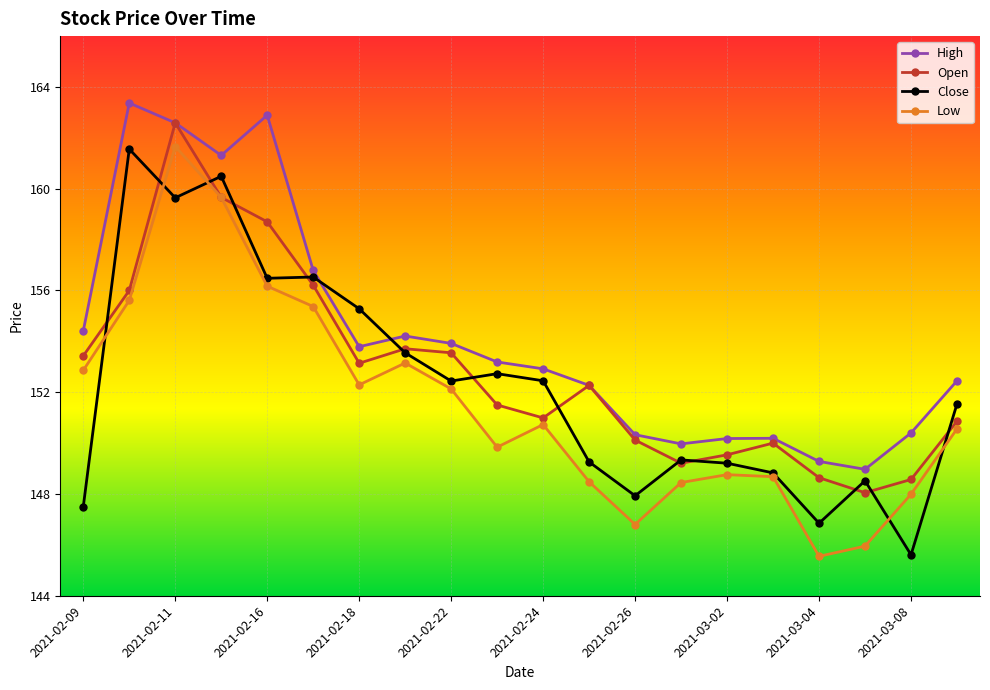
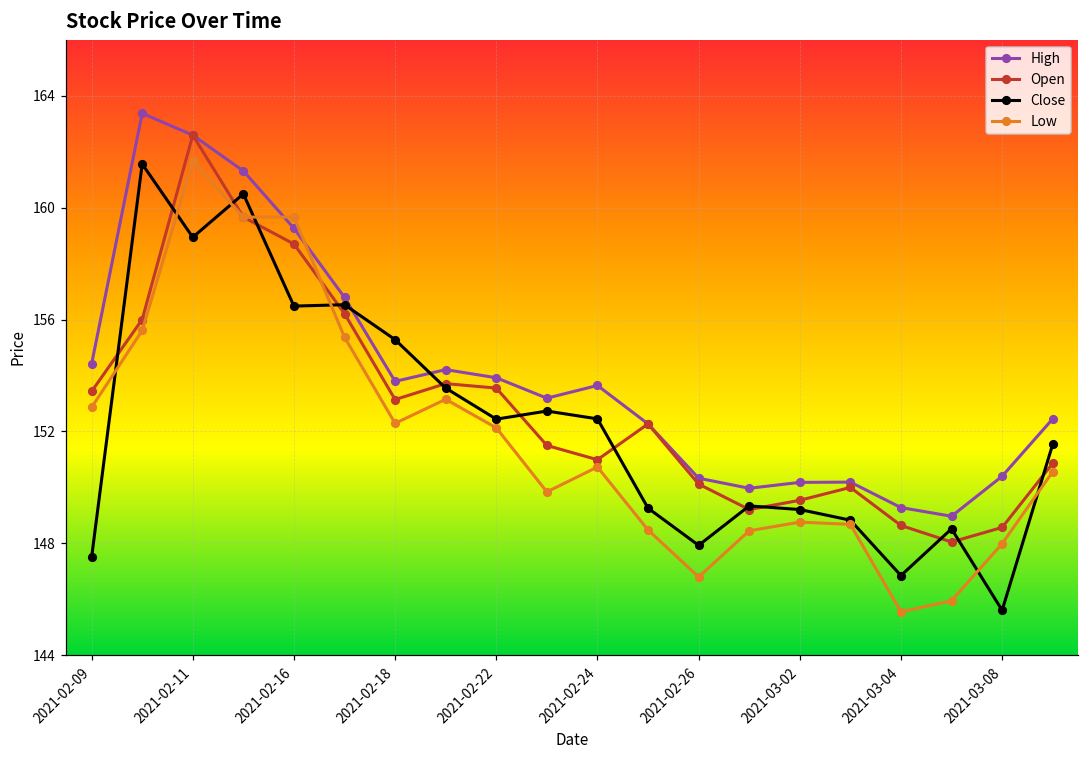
Close, 2021-02-11: 159.6 -> 158.9
High, 2021-02-16: 162.9 -> 159.3
Low, 2021-02-16: 156.2 -> 159.7
High, 2021-02-24: 152.9 -> 153.6
